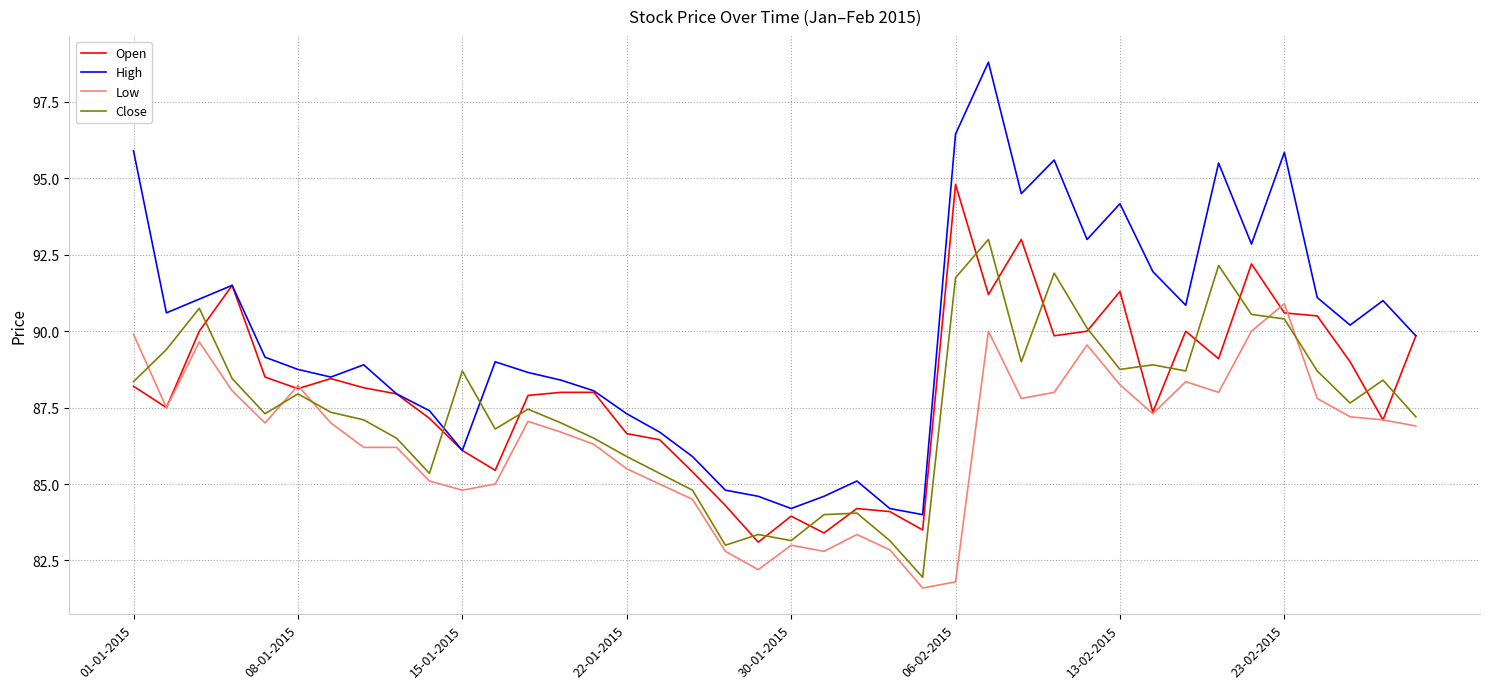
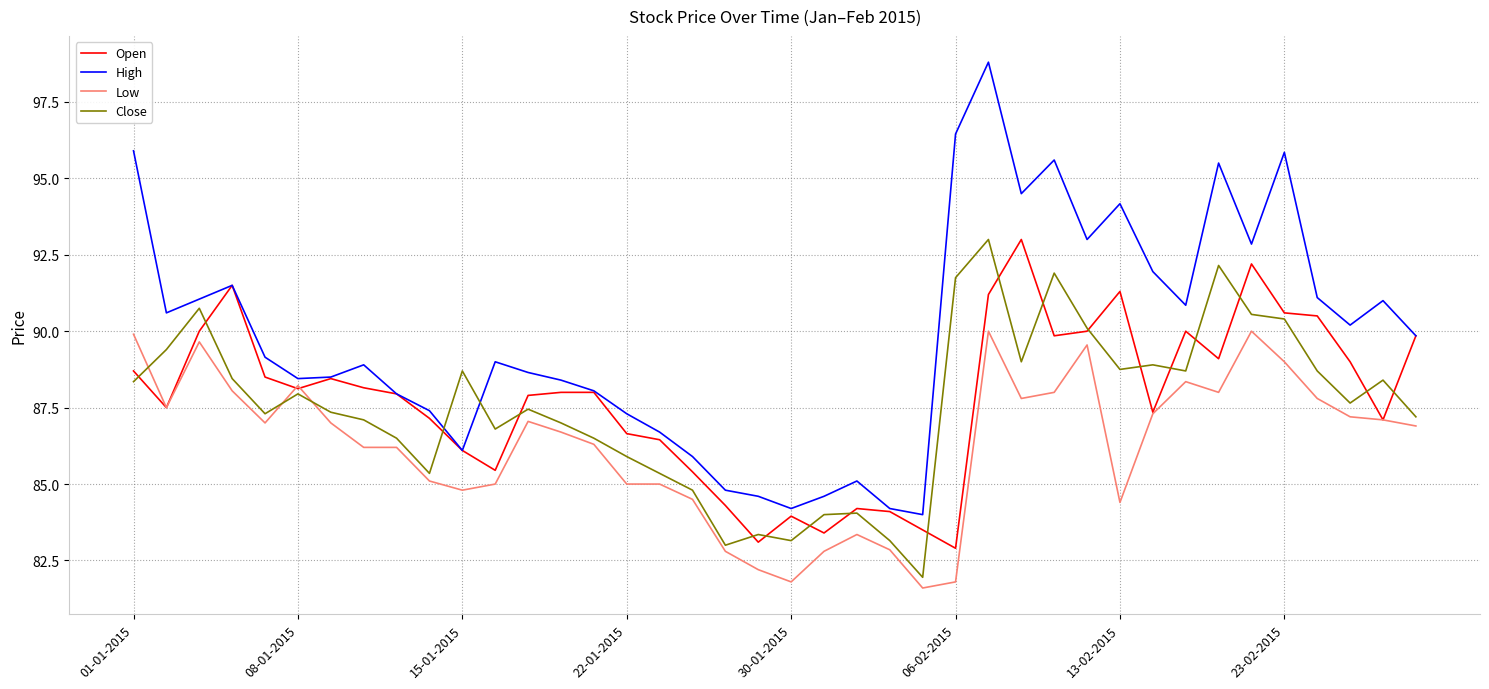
Open, 01-01-2015: 88.2 -> 88.7
High, 08-01-2015: 88.8 -> 88.5
Low, 22-01-2015: 85.5 -> 85.0
Low, 30-01-2015: 83.0 -> 81.8
Open, 06-02-2015: 94.8 -> 82.9
Low, 13-02-2015: 88.3 -> 84.4
Low, 23-02-2015: 90.9 -> 89.0
